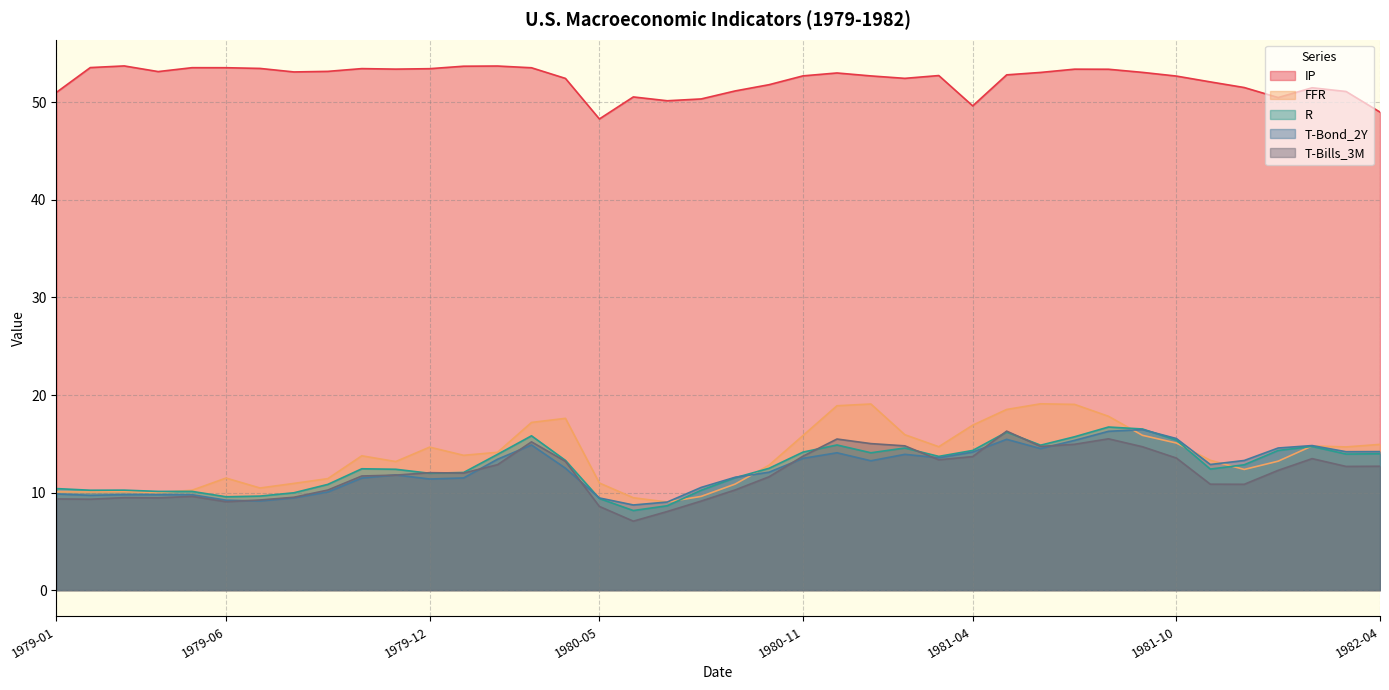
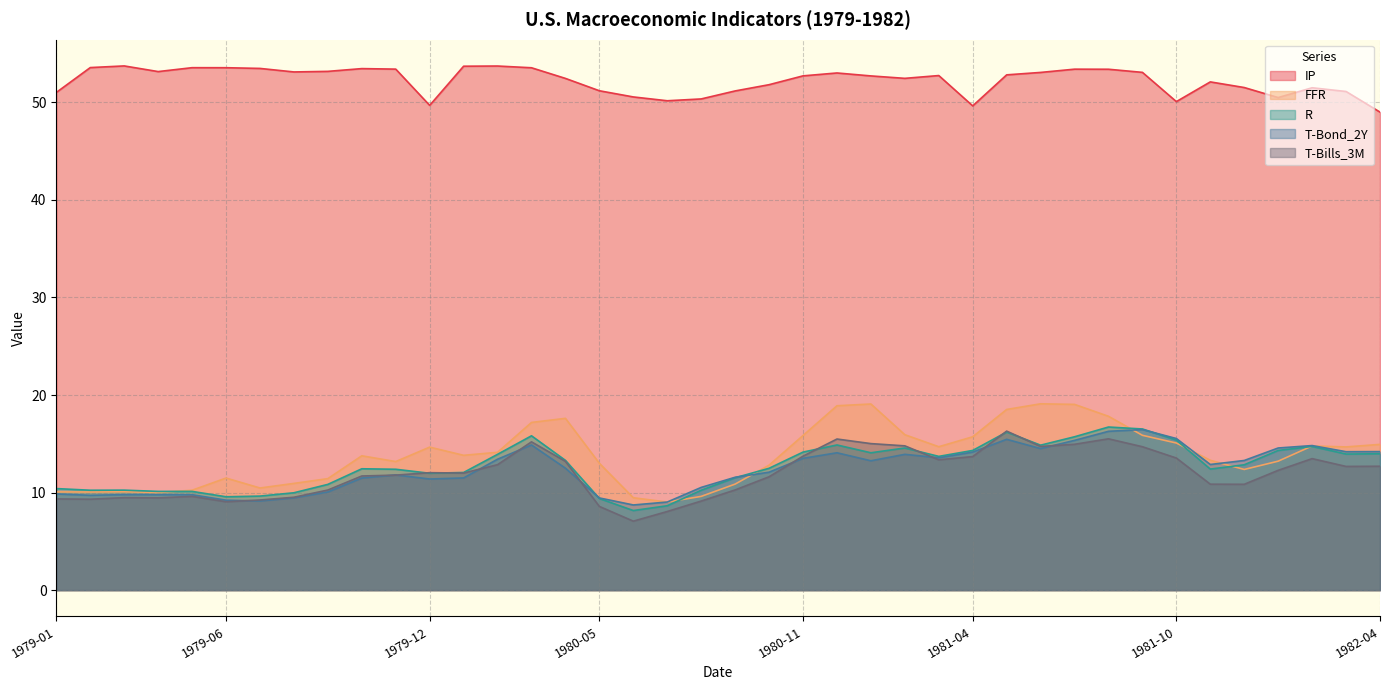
IP, 1979-12: 53 -> 50
IP, 1980-05: 48 -> 51
FFR, 1980-05: 11 -> 13
FFR, 1981-04: 17 -> 16
IP, 1981-10: 53 -> 50
